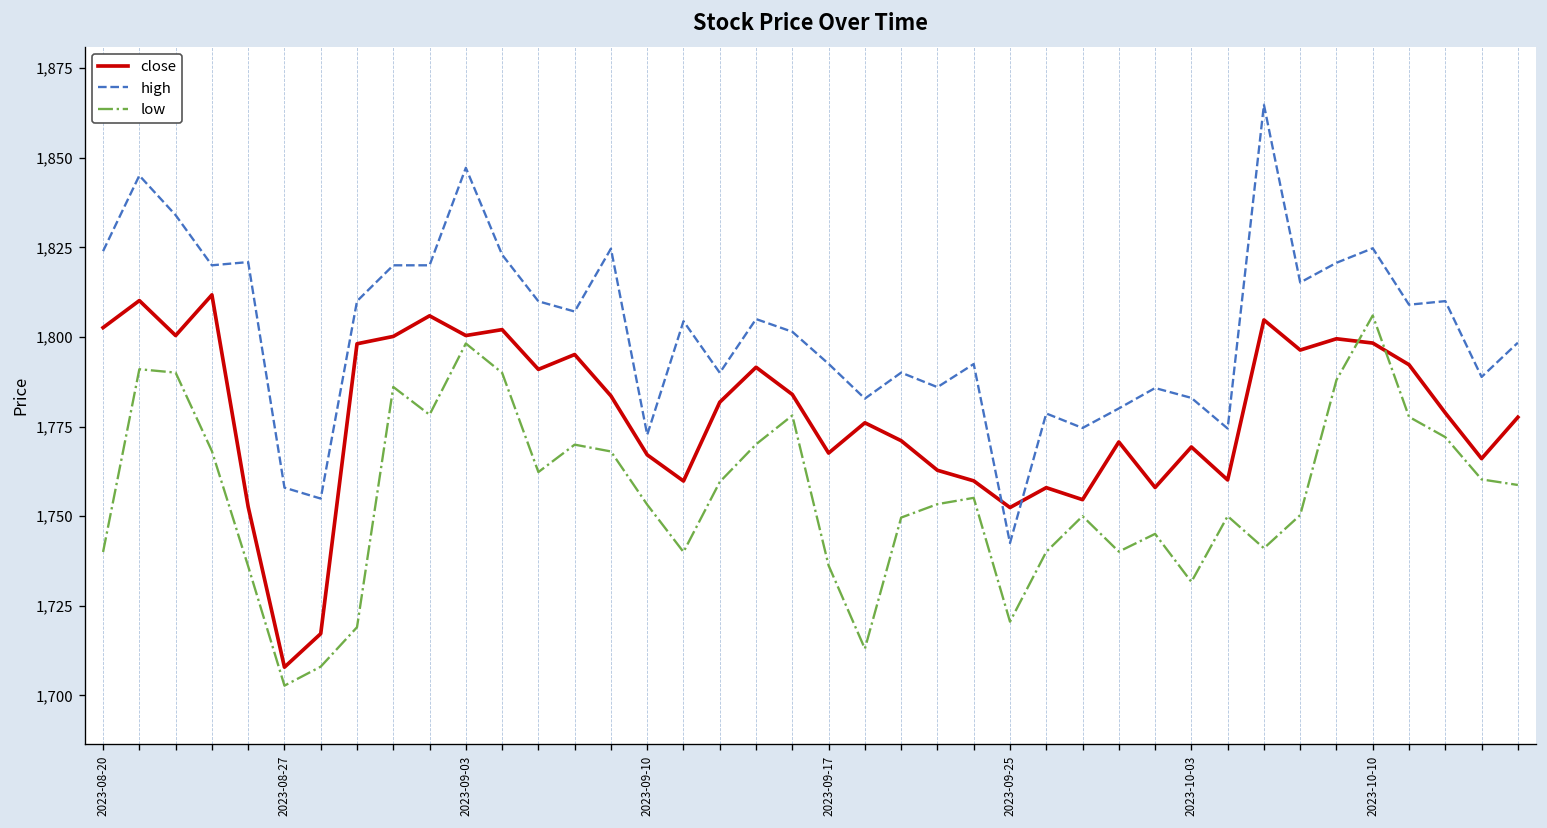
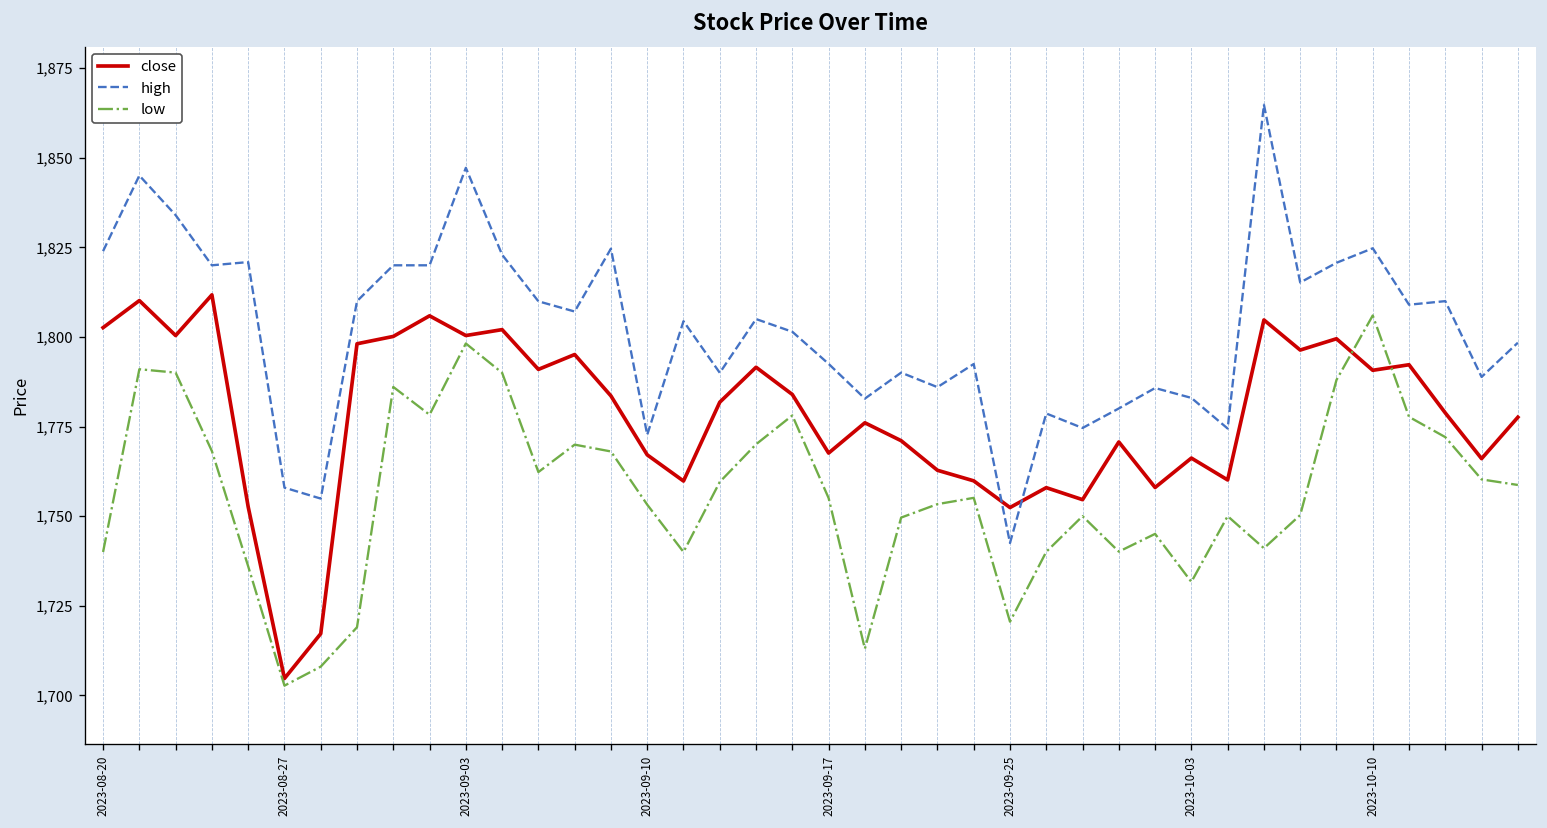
close, 2023-08-27: 1,708 -> 1,705
low, 2023-09-17: 1,736 -> 1,755
close, 2023-10-03: 1,769 -> 1,766
close, 2023-10-10: 1,798 -> 1,791
